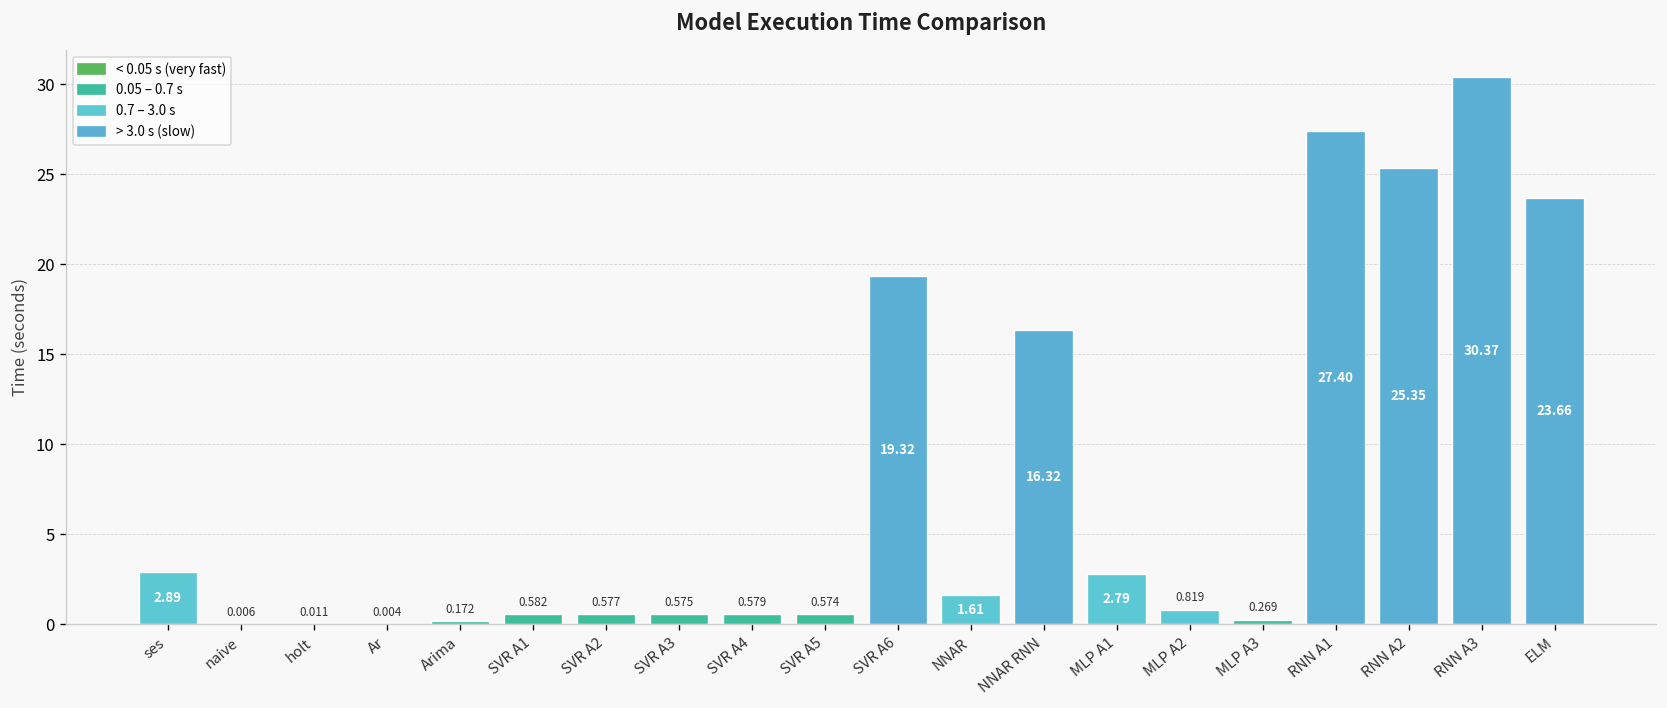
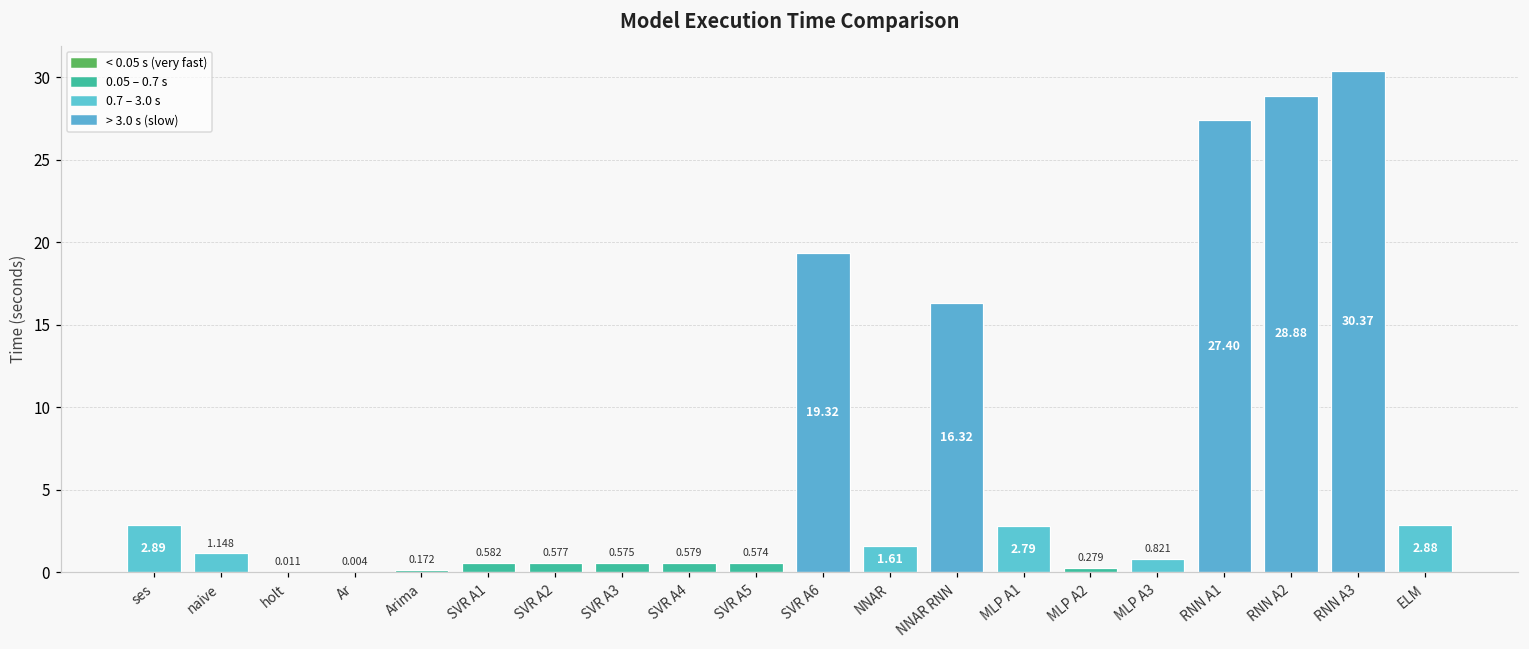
naive: 0.006 -> 1.148
MLP A2: 0.819 -> 0.279
MLP A3: 0.269 -> 0.821
RNN A2: 25.35 -> 28.88
ELM: 23.66 -> 2.88
